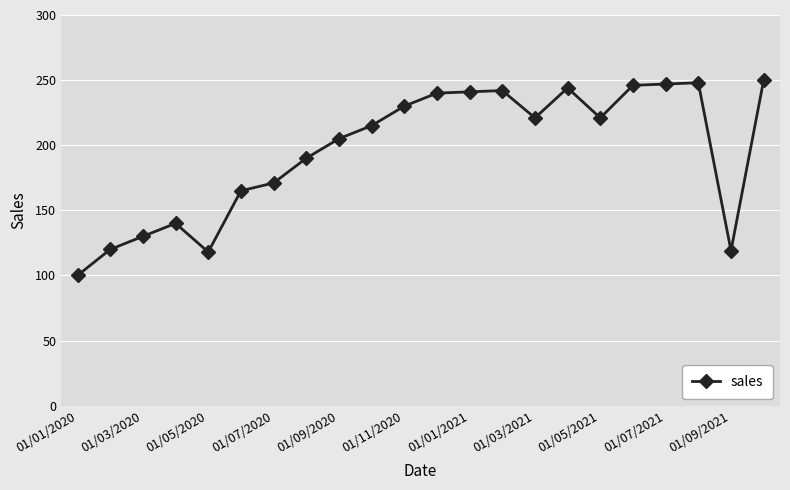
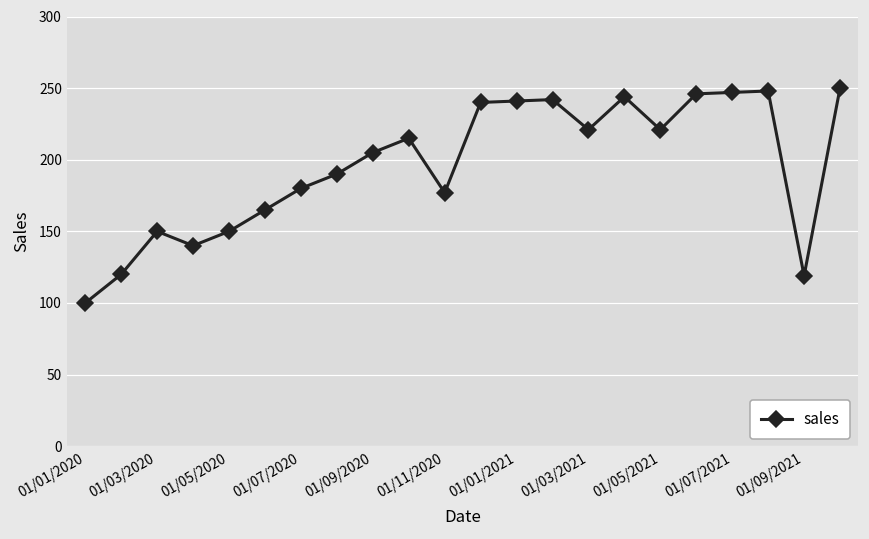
01/03/2020: 130 -> 150
01/05/2020: 118 -> 150
01/07/2020: 171 -> 180
01/11/2020: 230 -> 177
